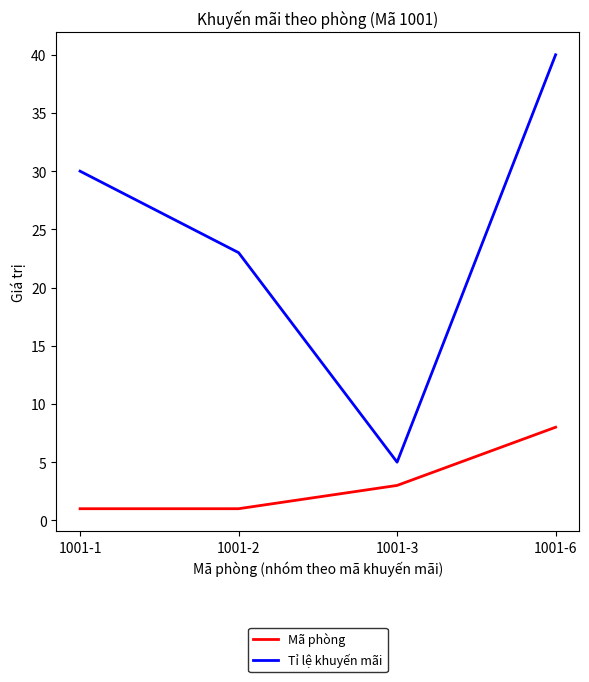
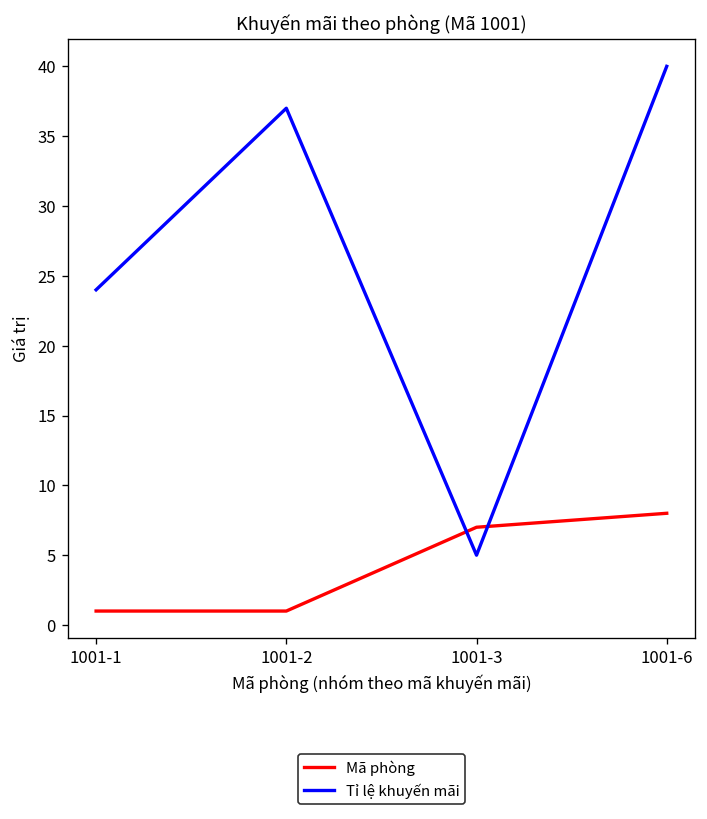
Tỉ lệ khuyến mãi, 1001-1: 30 -> 24
Tỉ lệ khuyến mãi, 1001-2: 23 -> 37
Mã phòng, 1001-3: 3 -> 7
